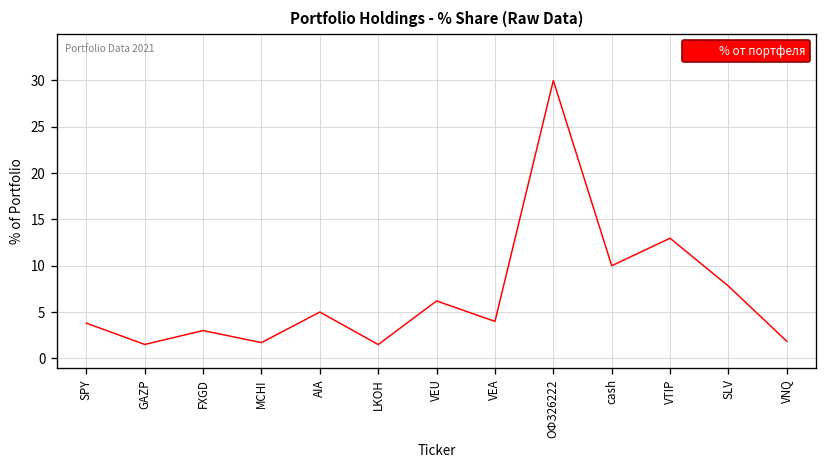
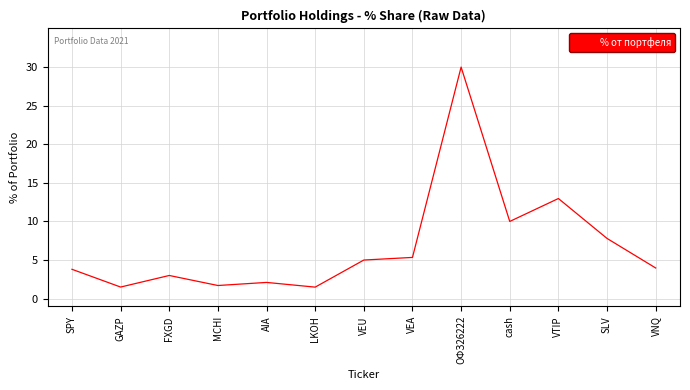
AIA: 5 -> 2
VEU: 6 -> 5
VEA: 4 -> 5
VNQ: 2 -> 4
